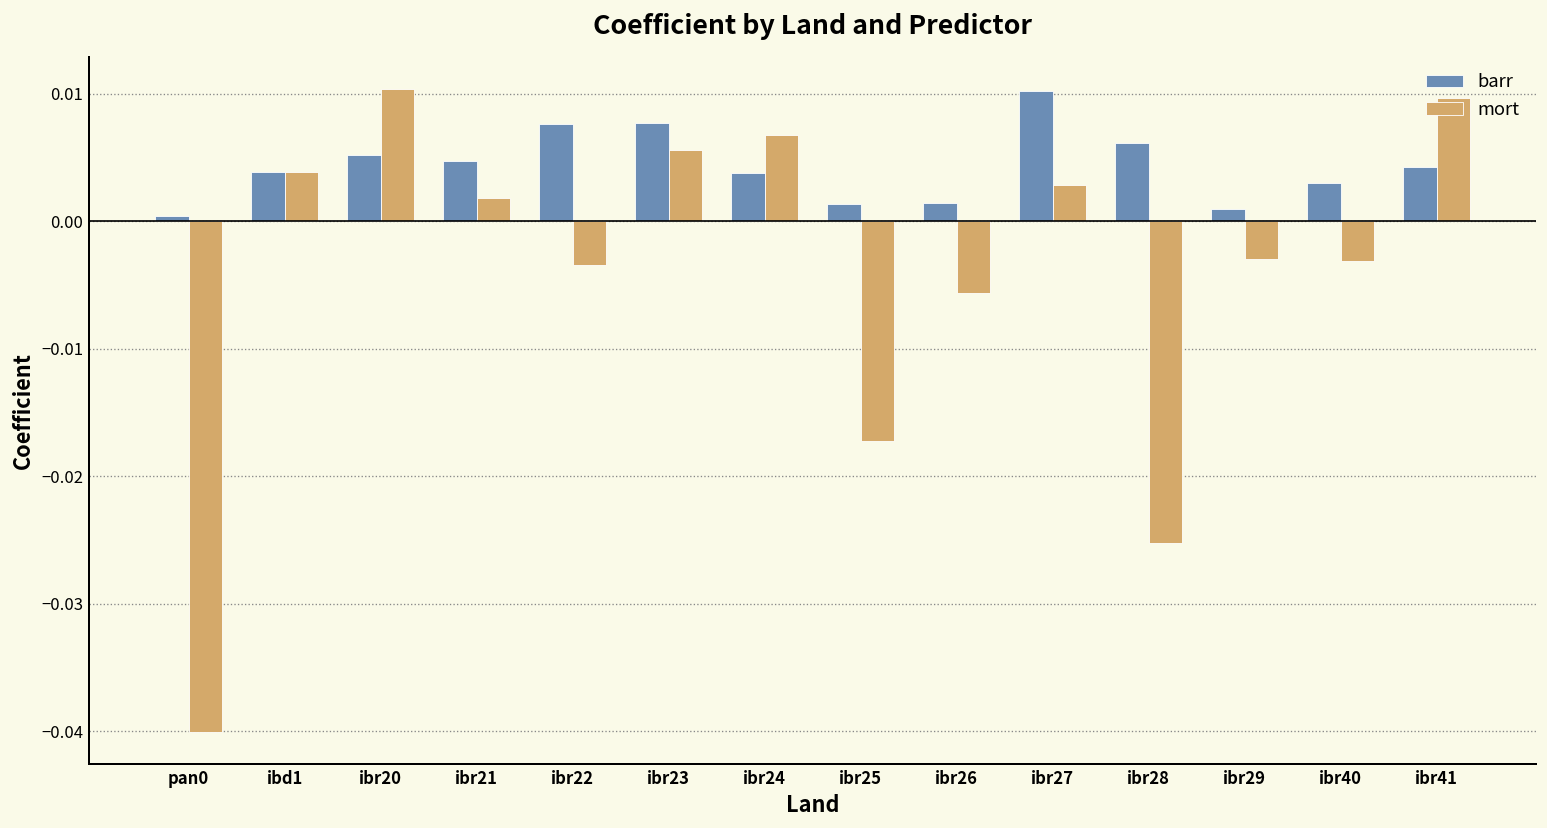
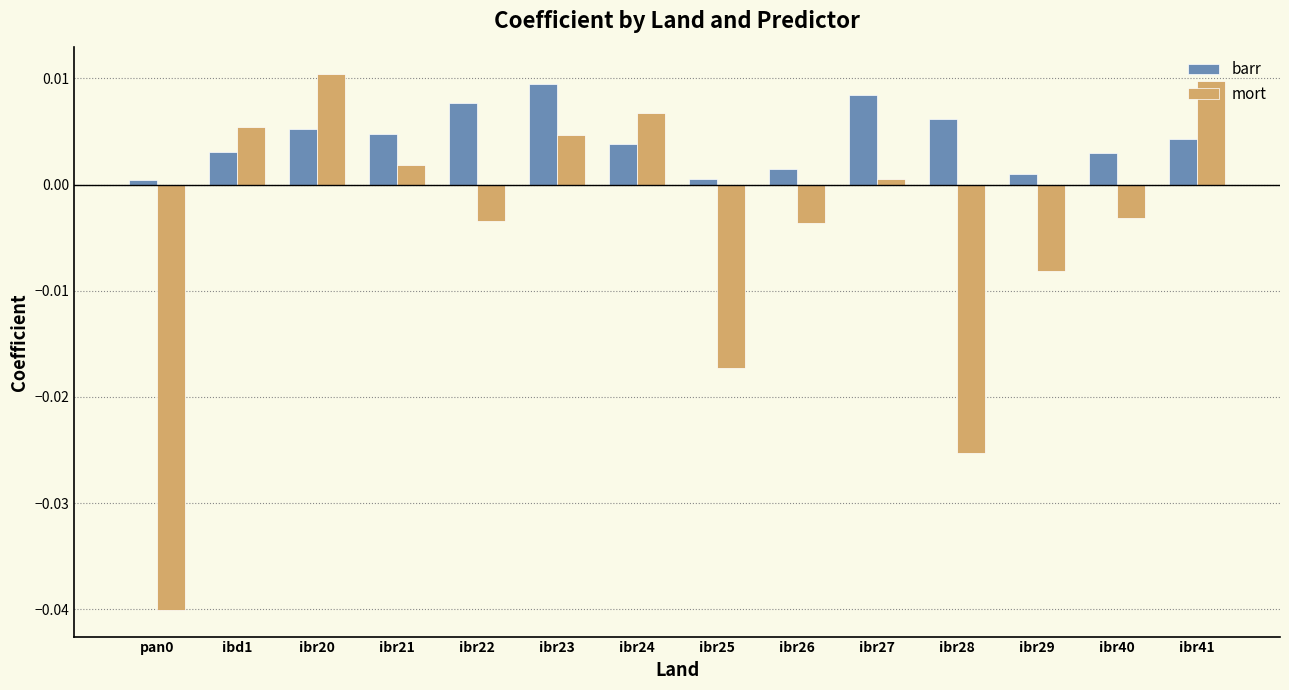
barr, ibd1: 0.0038 -> 0.0030
mort, ibd1: 0.0039 -> 0.0054
barr, ibr23: 0.0077 -> 0.0095
mort, ibr23: 0.0056 -> 0.0047
barr, ibr25: 0.0014 -> 0.0005
mort, ibr26: -0.0056 -> -0.0037
barr, ibr27: 0.0102 -> 0.0084
mort, ibr27: 0.0029 -> 0.0005
mort, ibr29: -0.0030 -> -0.0082
